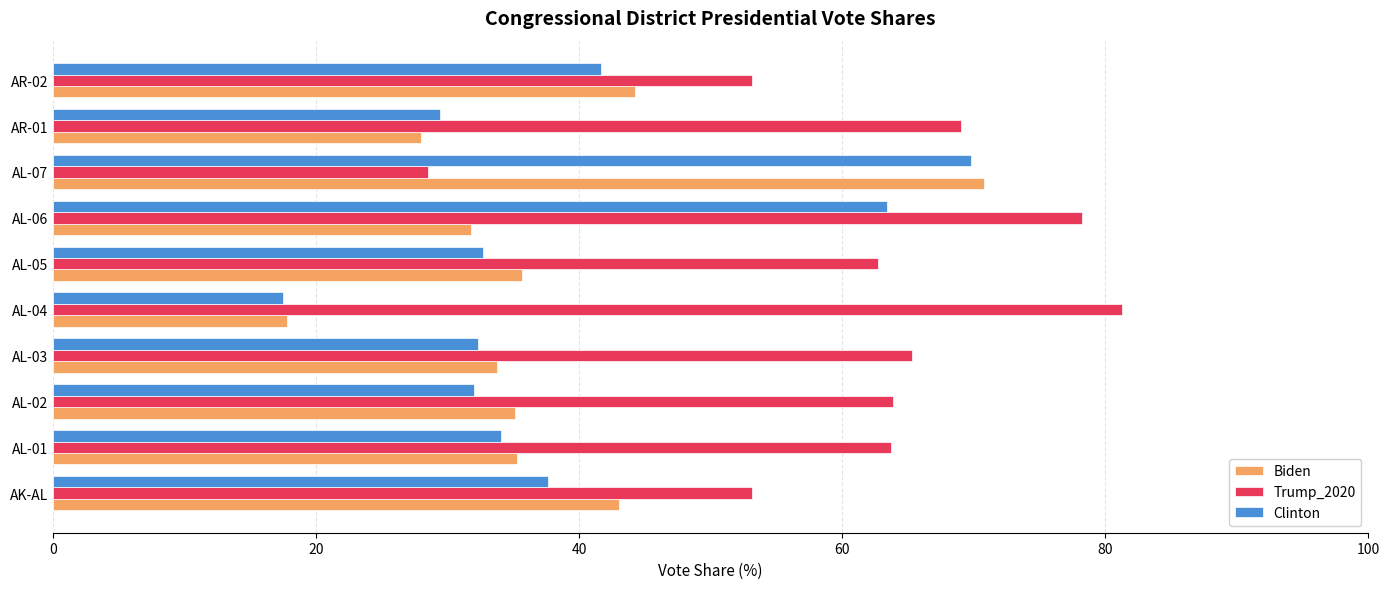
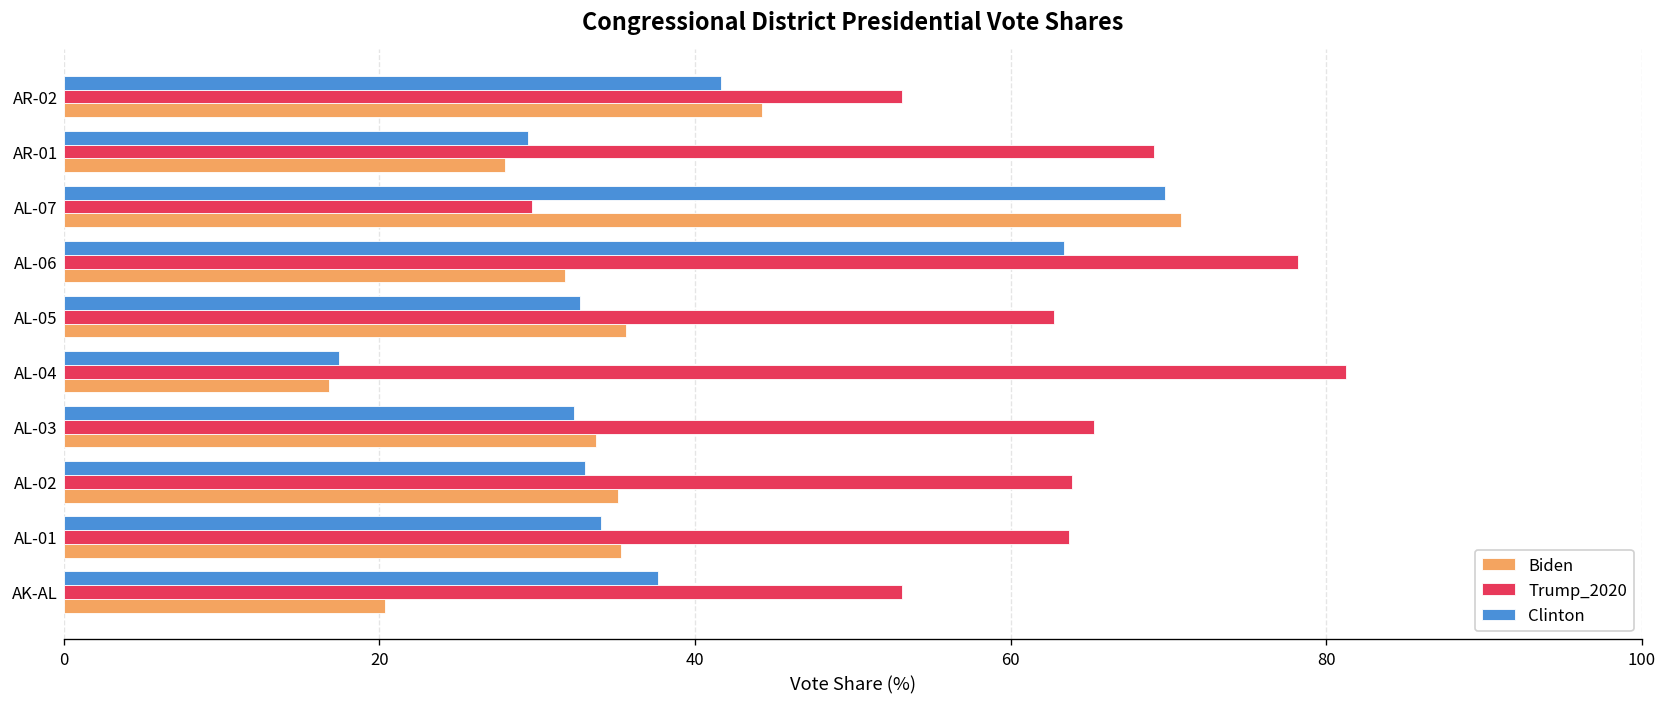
Trump_2020, AL-07: 28.5 -> 29.7
Biden, AL-04: 17.8 -> 16.8
Clinton, AL-02: 32.0 -> 33.0
Biden, AK-AL: 43.0 -> 20.3
